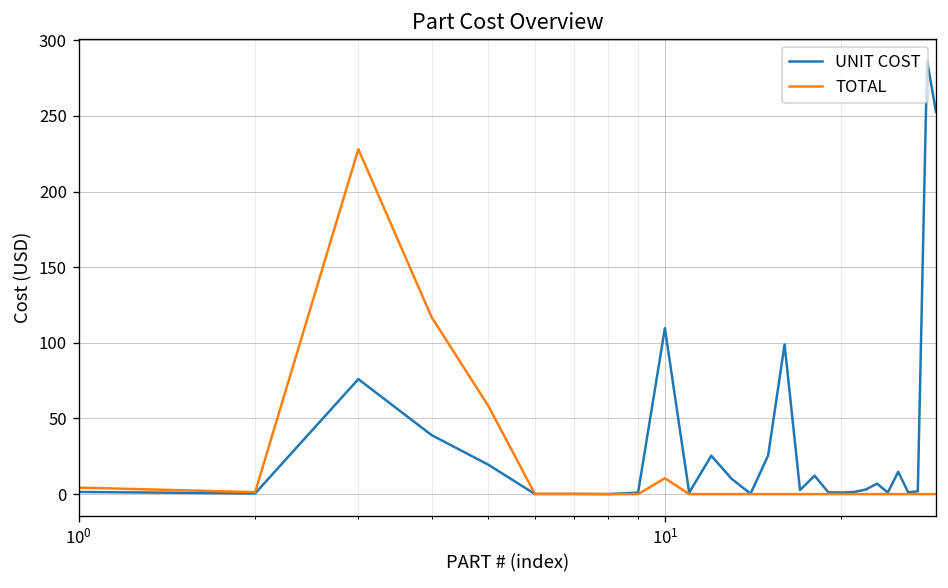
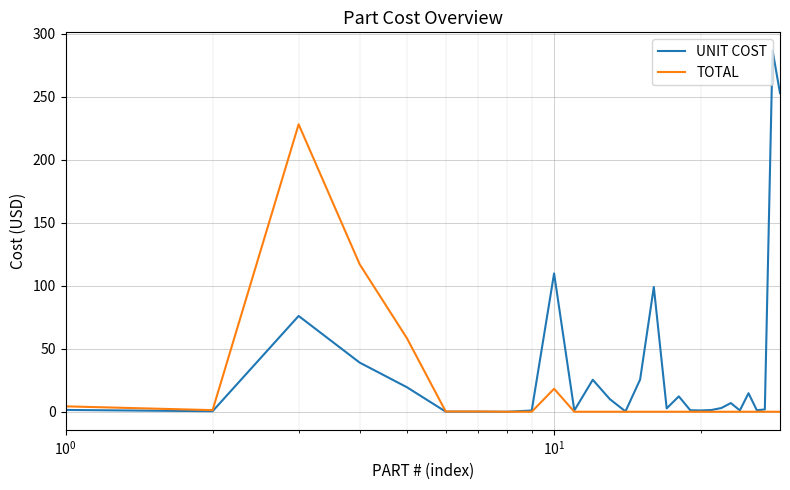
TOTAL, 10^1: 11 -> 18
